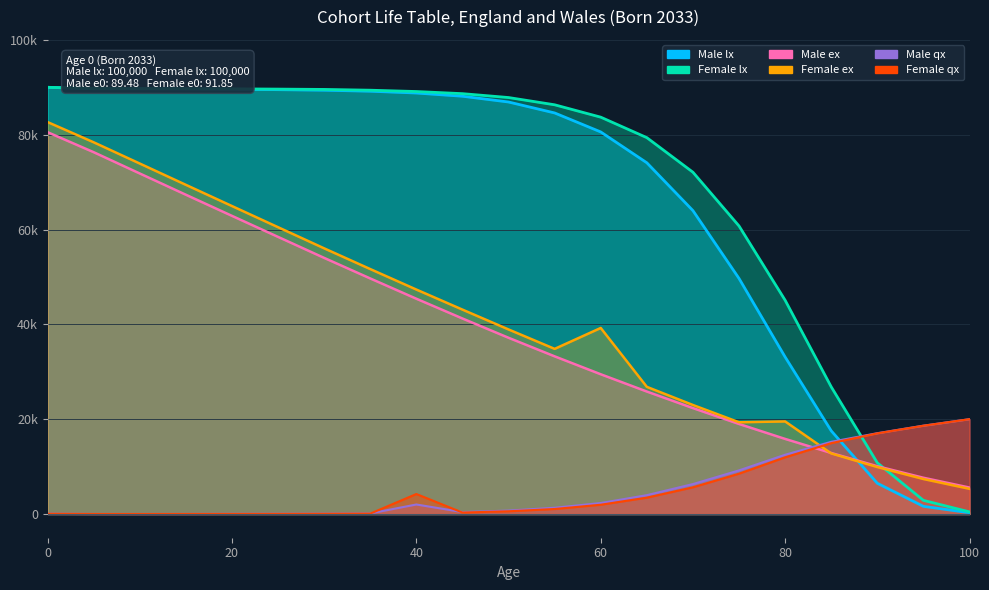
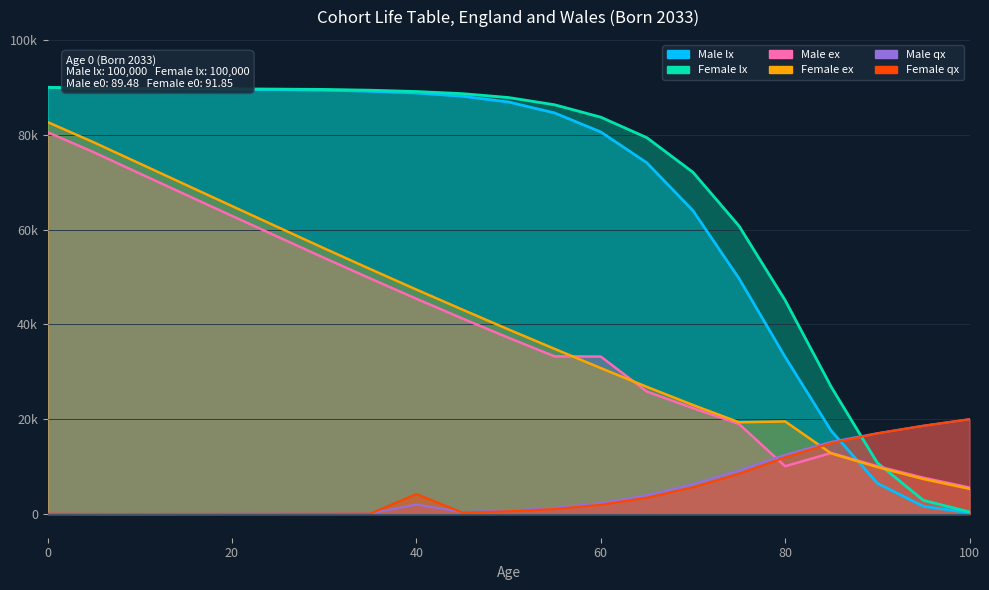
Male ex, 60: 29000 -> 33000
Female ex, 60: 39000 -> 31000
Male ex, 80: 16000 -> 10000
